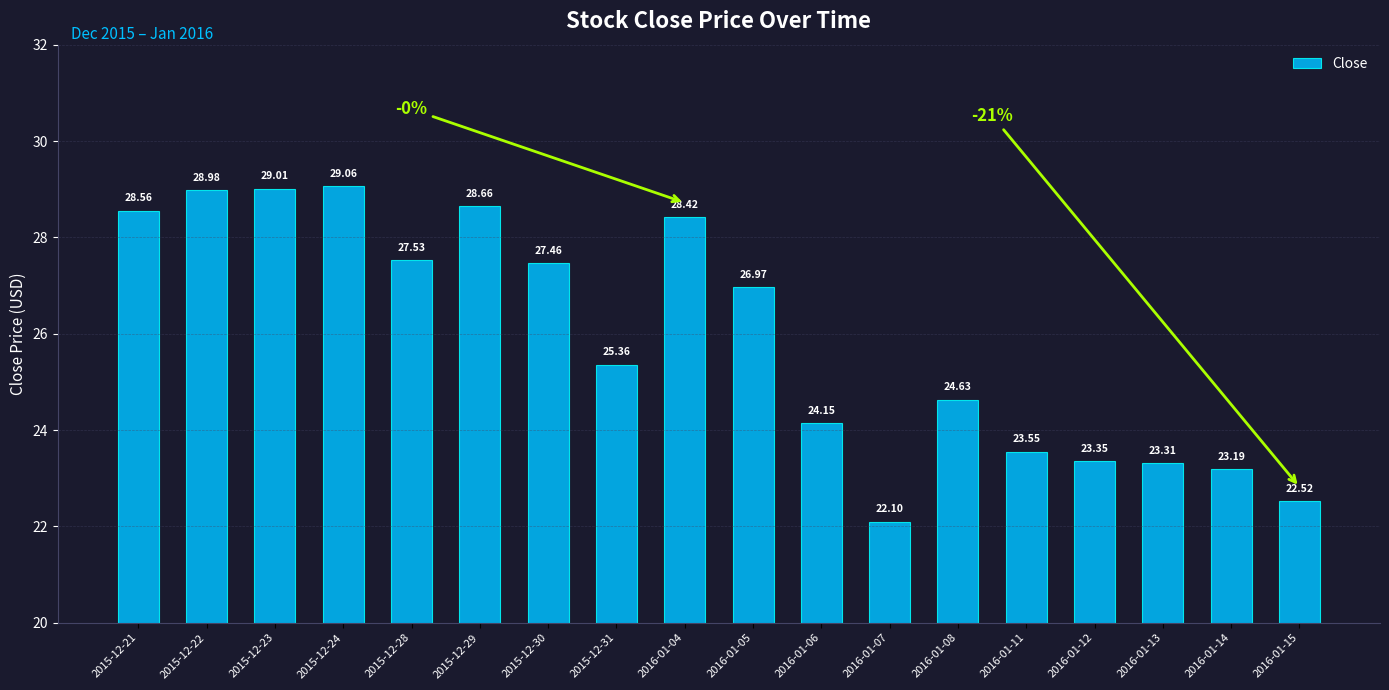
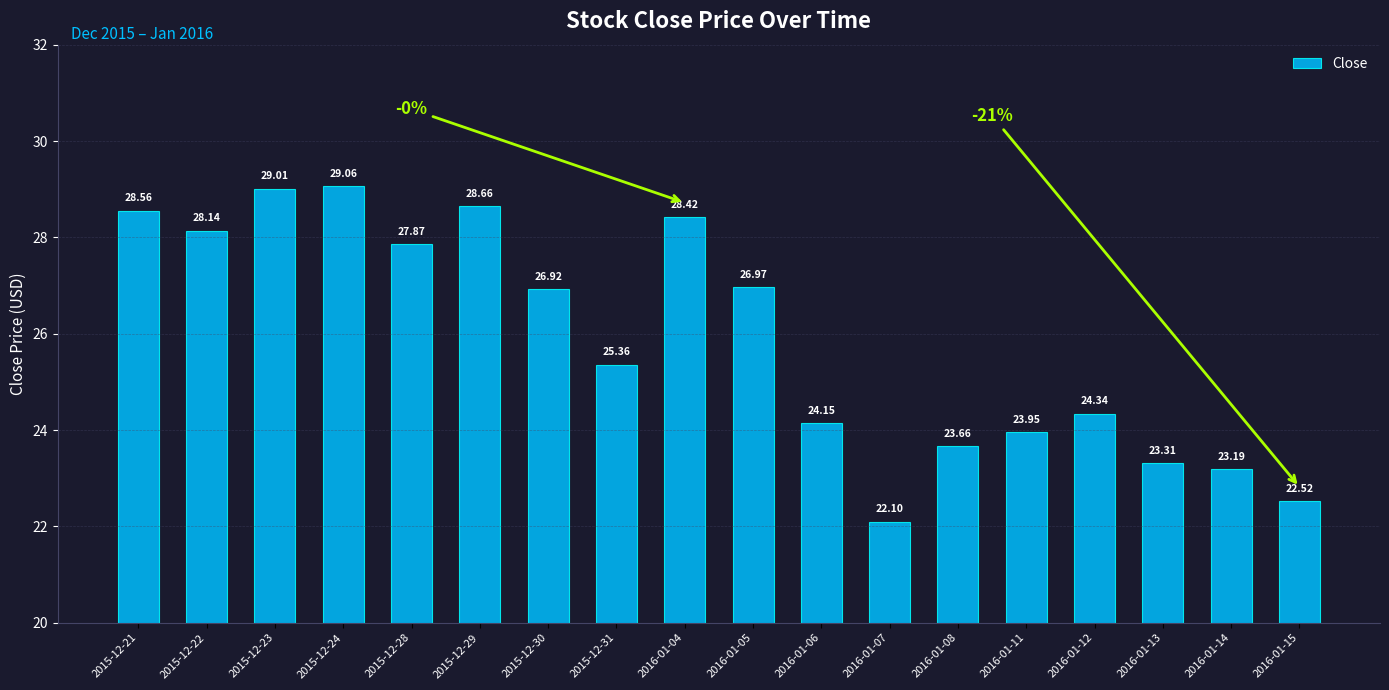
2015-12-22: 28.98 -> 28.14
2015-12-28: 27.53 -> 27.87
2015-12-30: 27.46 -> 26.92
2016-01-08: 24.63 -> 23.66
2016-01-11: 23.55 -> 23.95
2016-01-12: 23.35 -> 24.34
